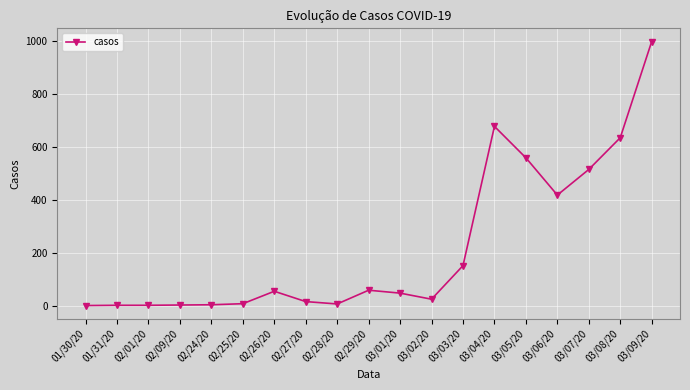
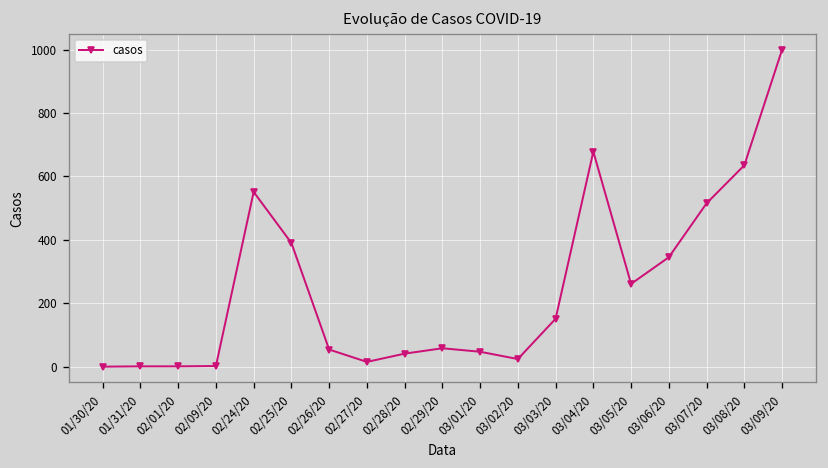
02/24/20: 0 -> 550
02/25/20: 10 -> 390
02/28/20: 10 -> 40
03/05/20: 560 -> 260
03/06/20: 420 -> 350
